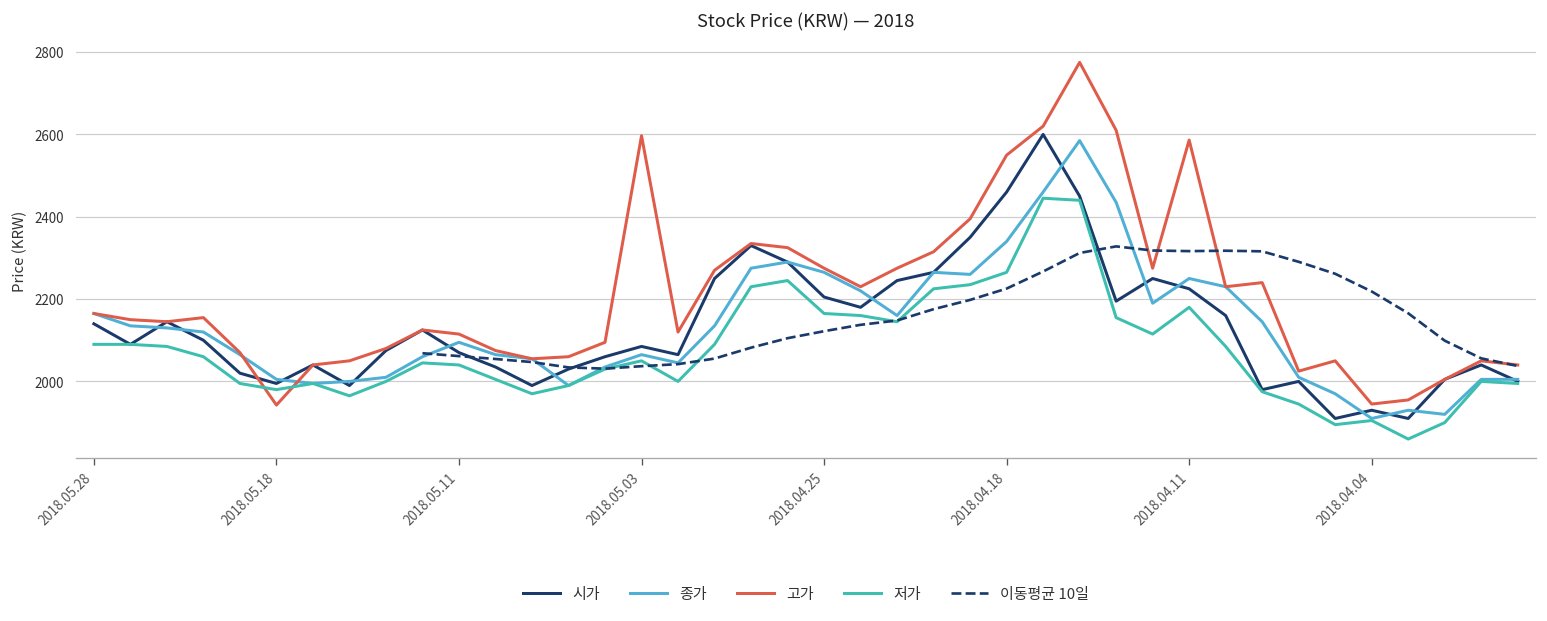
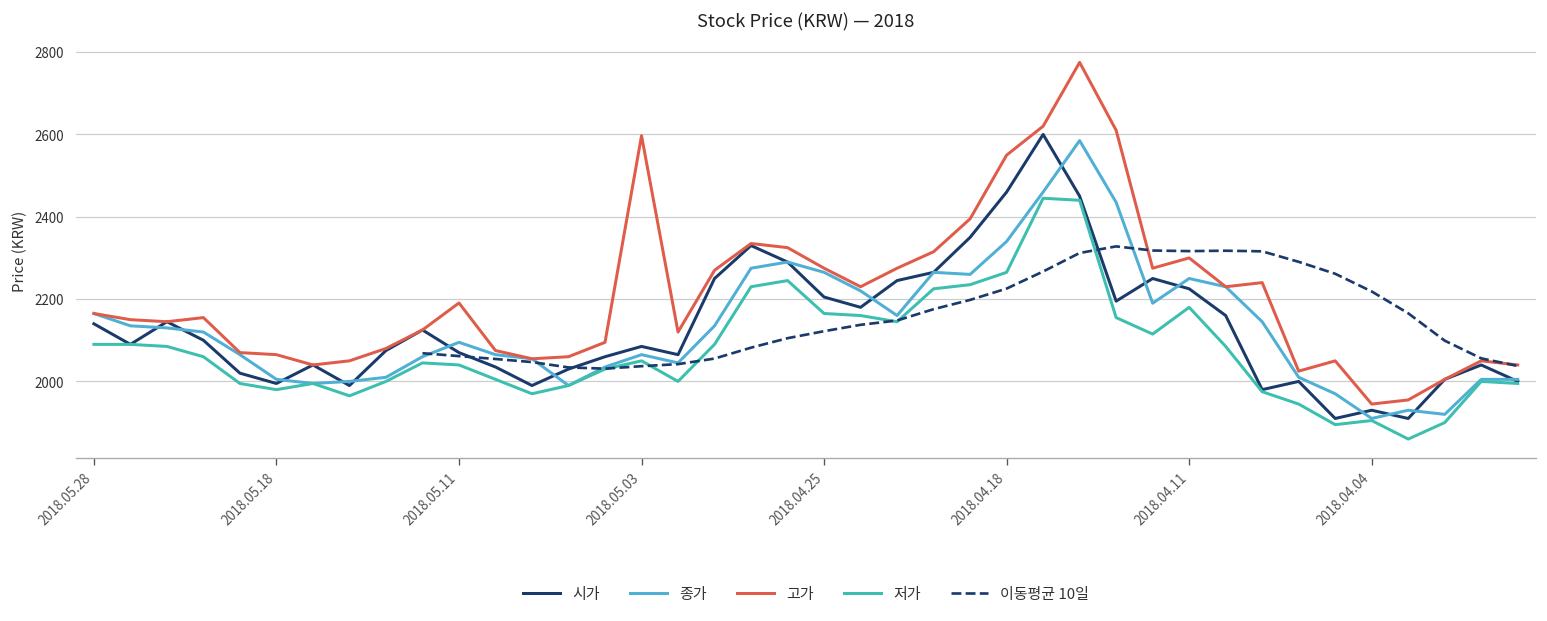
고가, 2018.05.18: 1940 -> 2070
고가, 2018.05.11: 2120 -> 2190
고가, 2018.04.11: 2590 -> 2300
